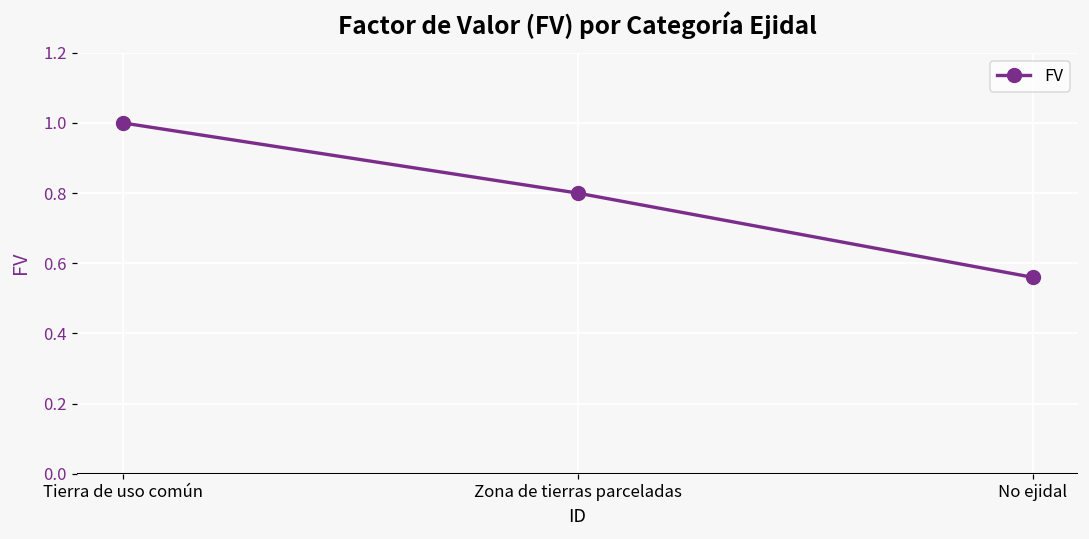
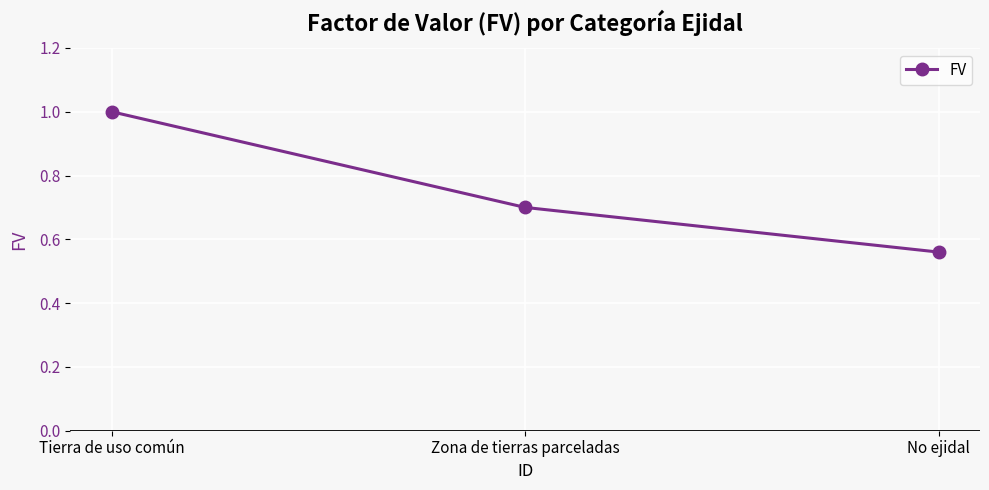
Zona de tierras parceladas: 0.8 -> 0.7
